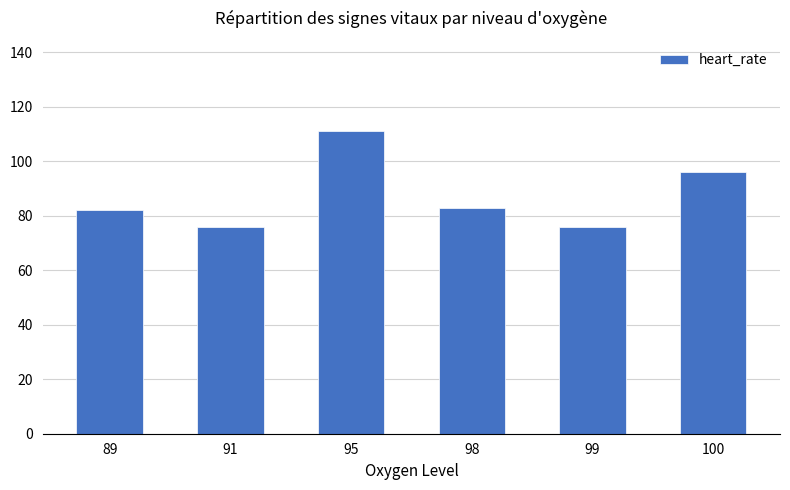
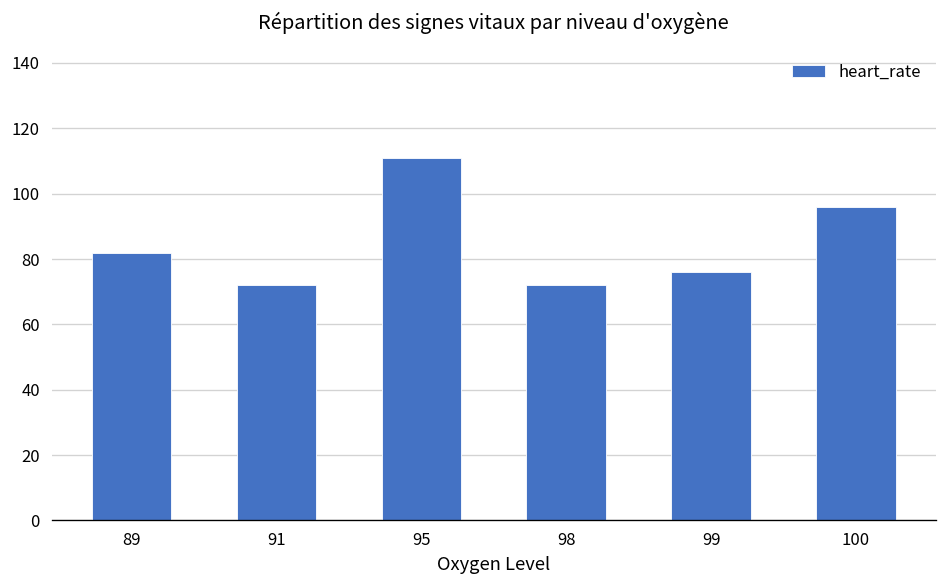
91: 76 -> 72
98: 83 -> 72
